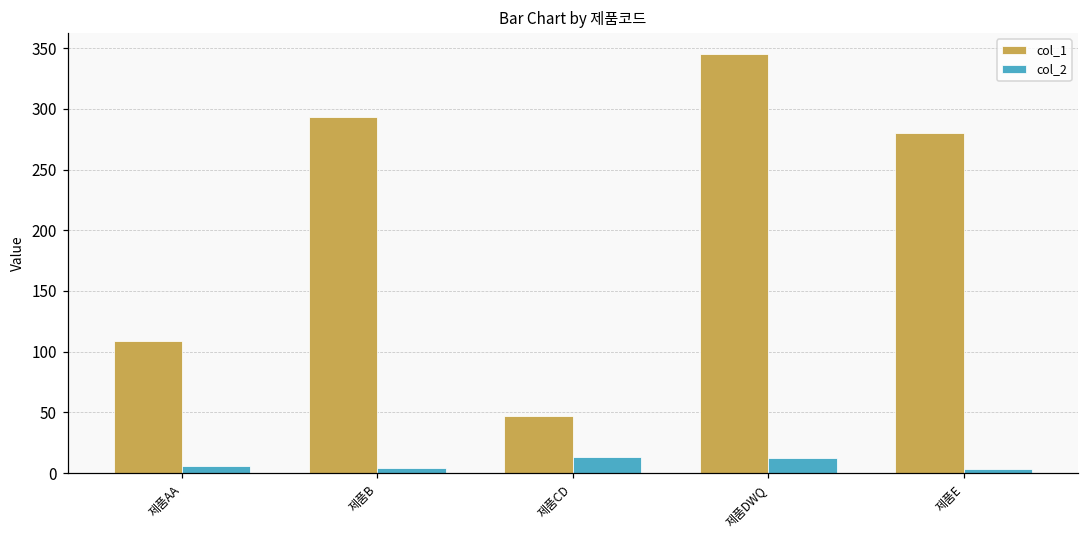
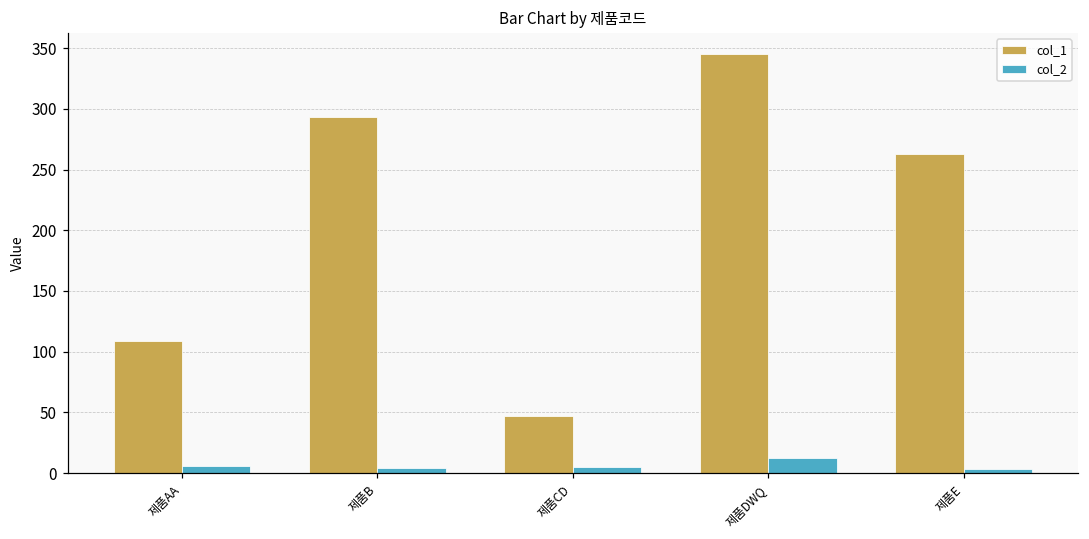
col_2, 제품CD: 13 -> 5
col_1, 제품E: 280 -> 263
